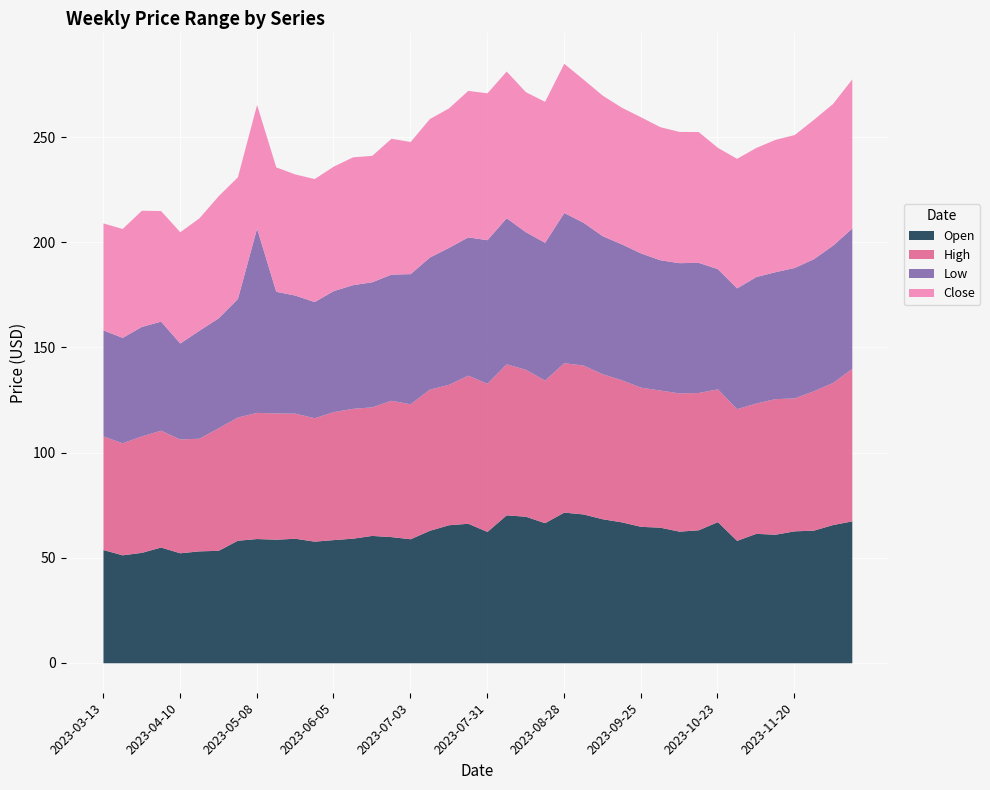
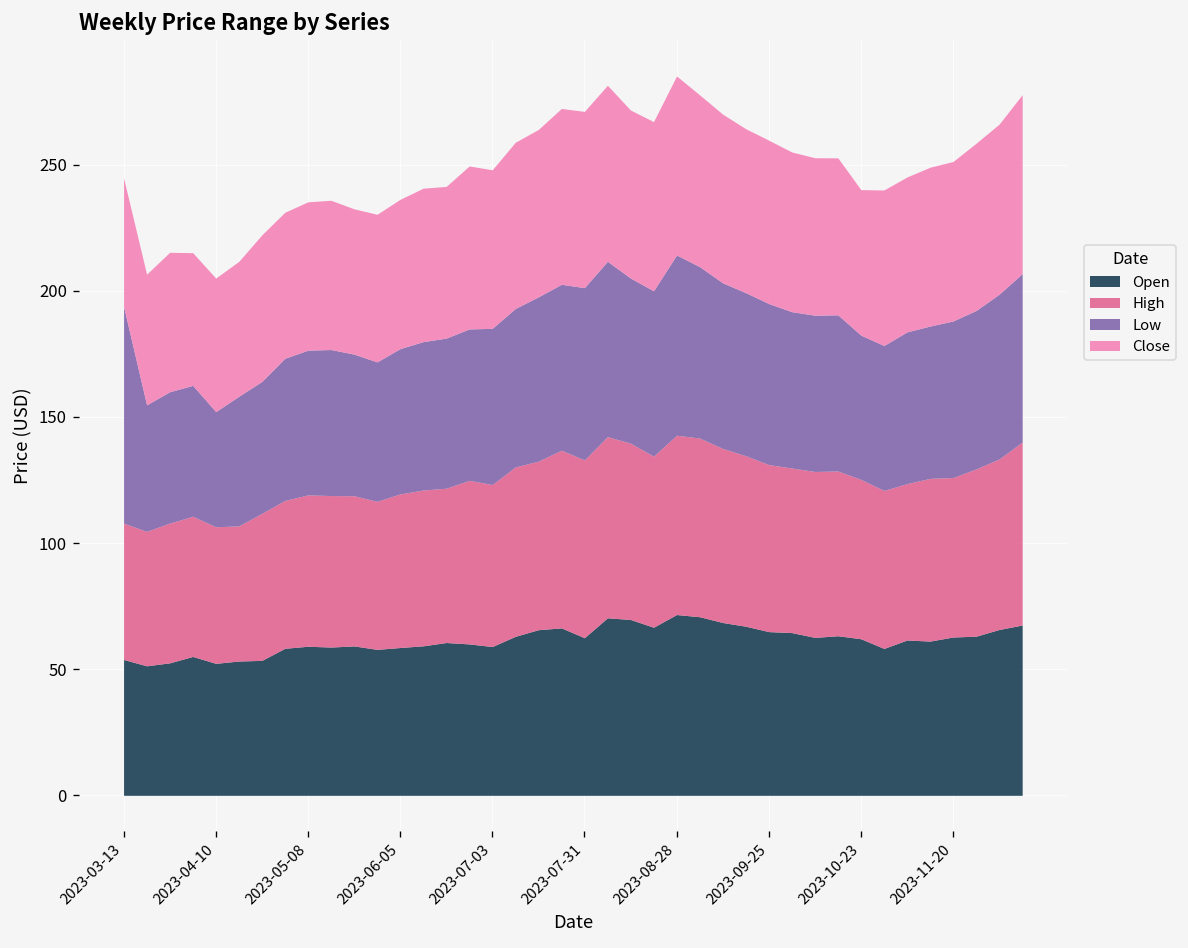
Low, 2023-03-13: 50 -> 86
Low, 2023-05-08: 88 -> 57
Open, 2023-10-23: 67 -> 62
